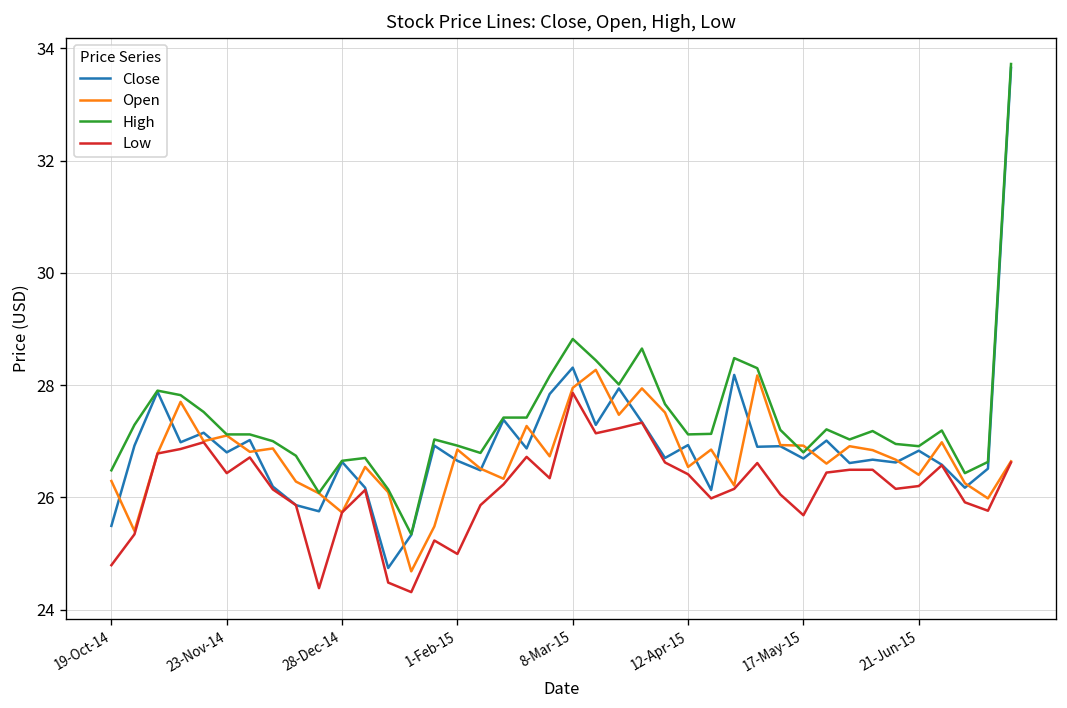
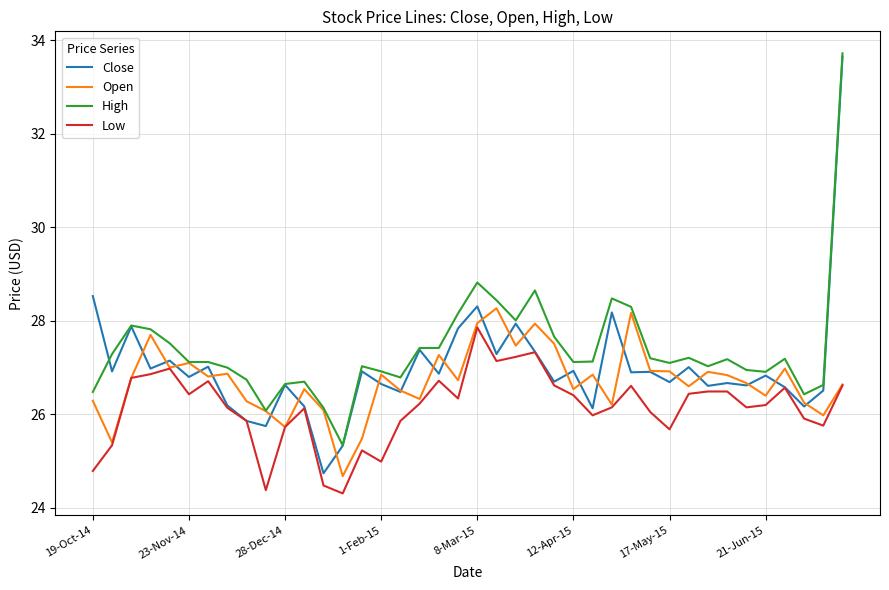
Close, 19-Oct-14: 25.5 -> 28.5
High, 17-May-15: 26.8 -> 27.1
